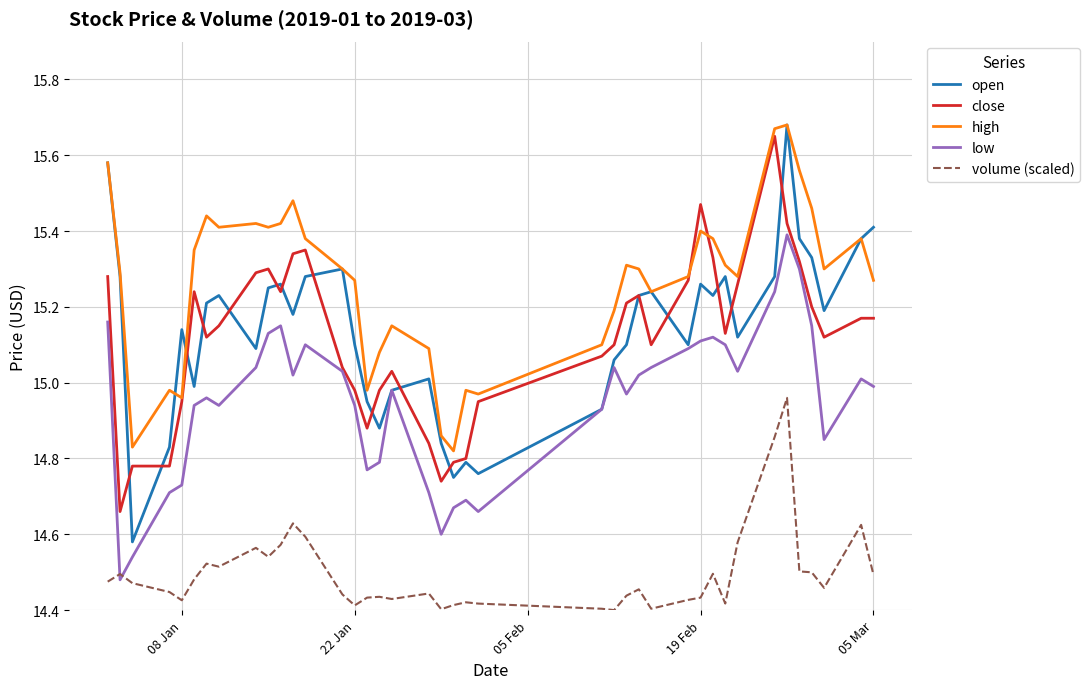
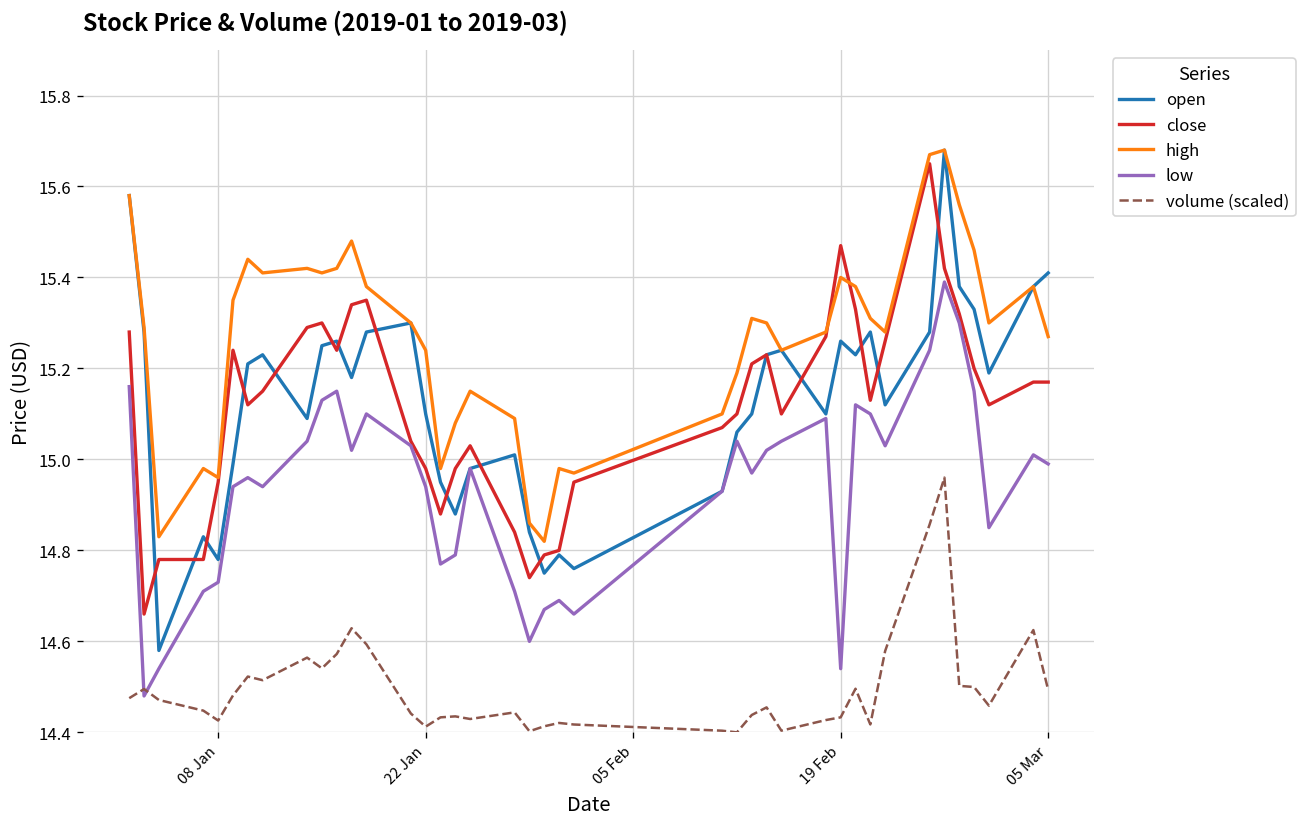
open, 08 Jan: 15.14 -> 14.78
high, 22 Jan: 15.27 -> 15.24
low, 19 Feb: 15.11 -> 14.54
